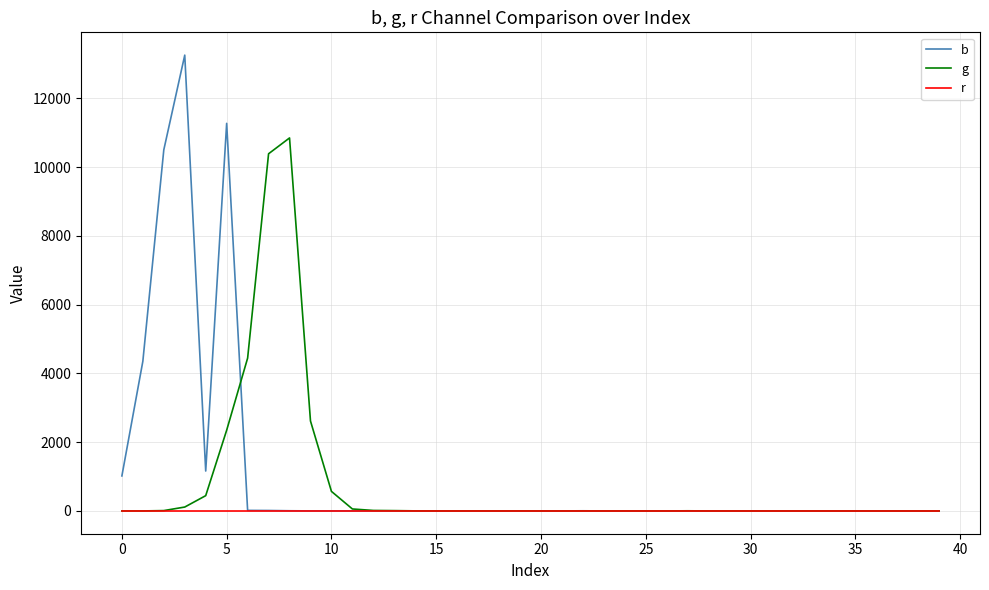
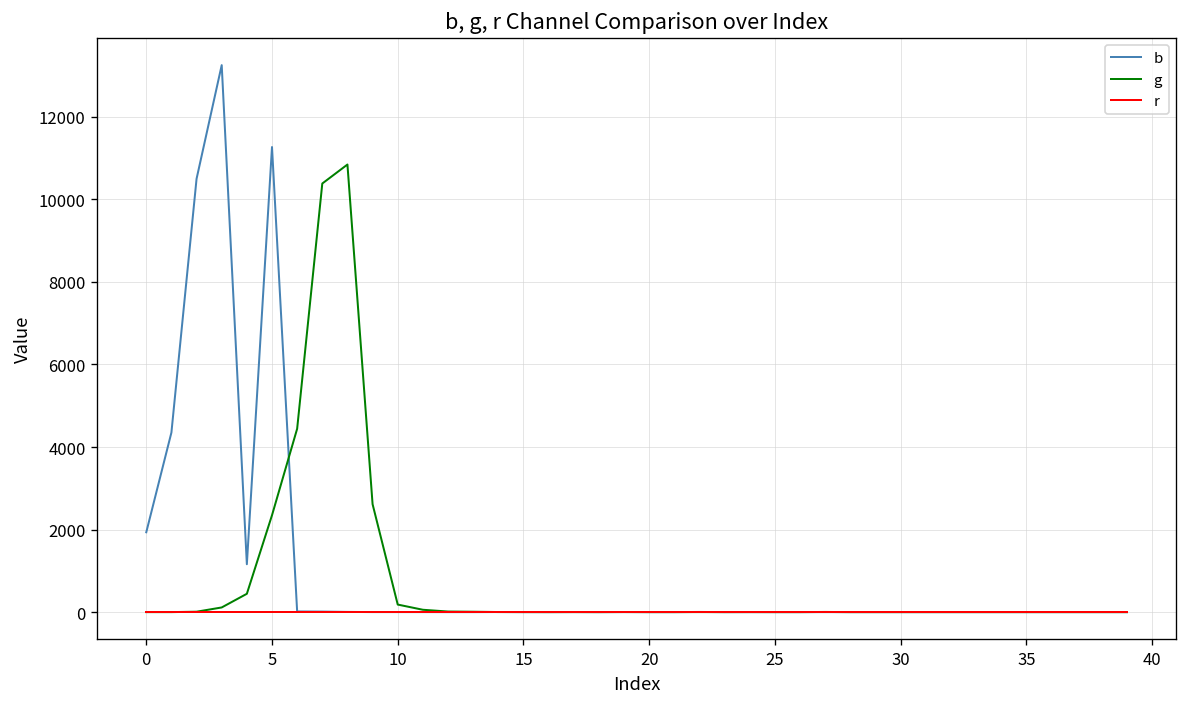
b, 0: 1000 -> 1900
g, 10: 600 -> 200
